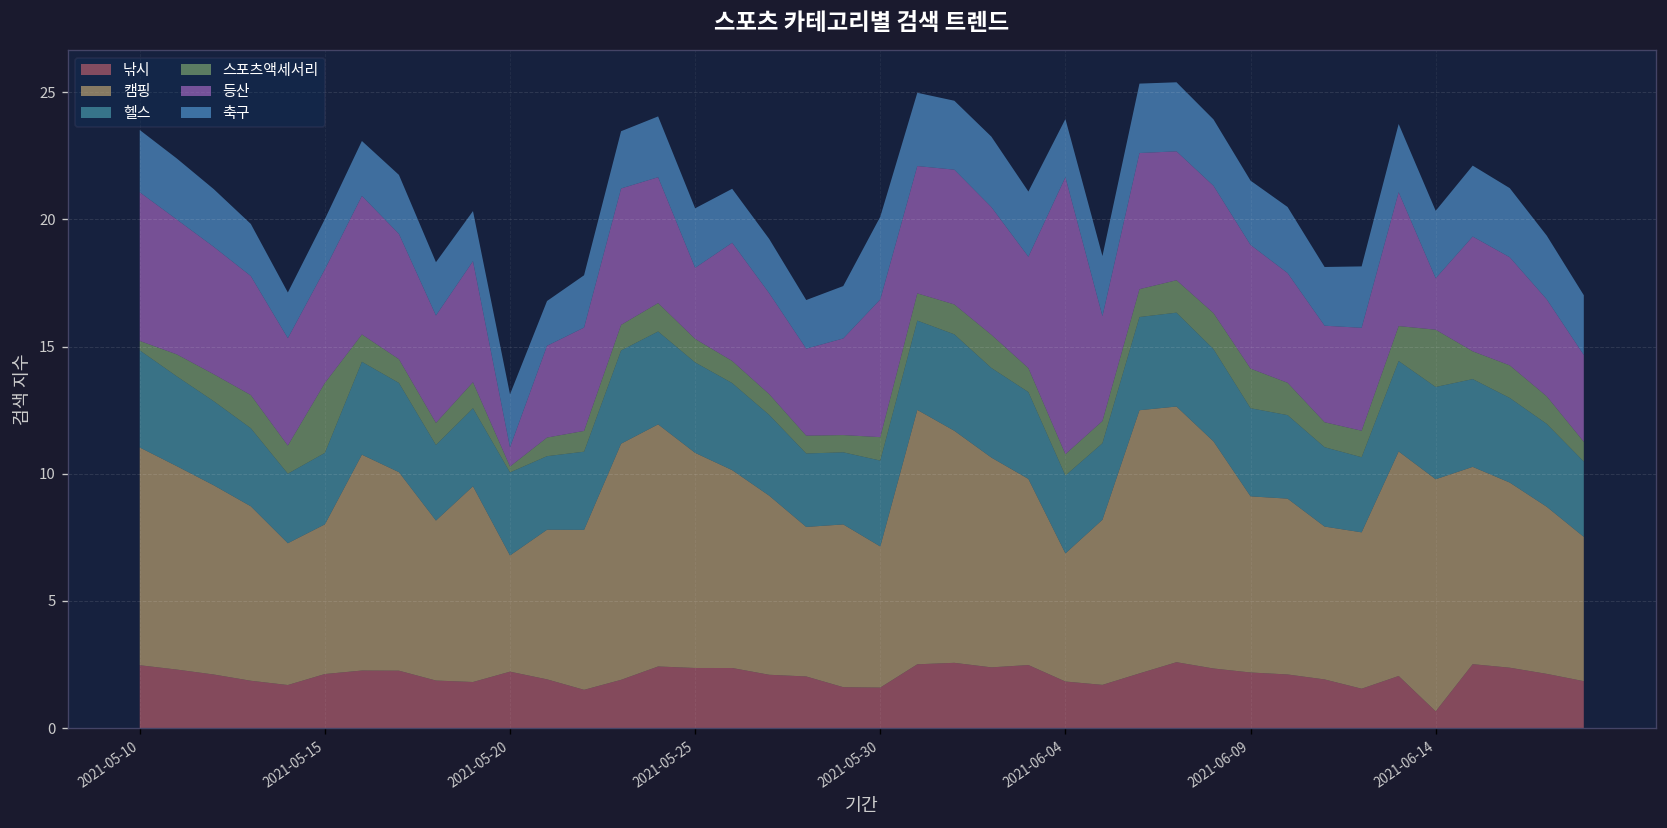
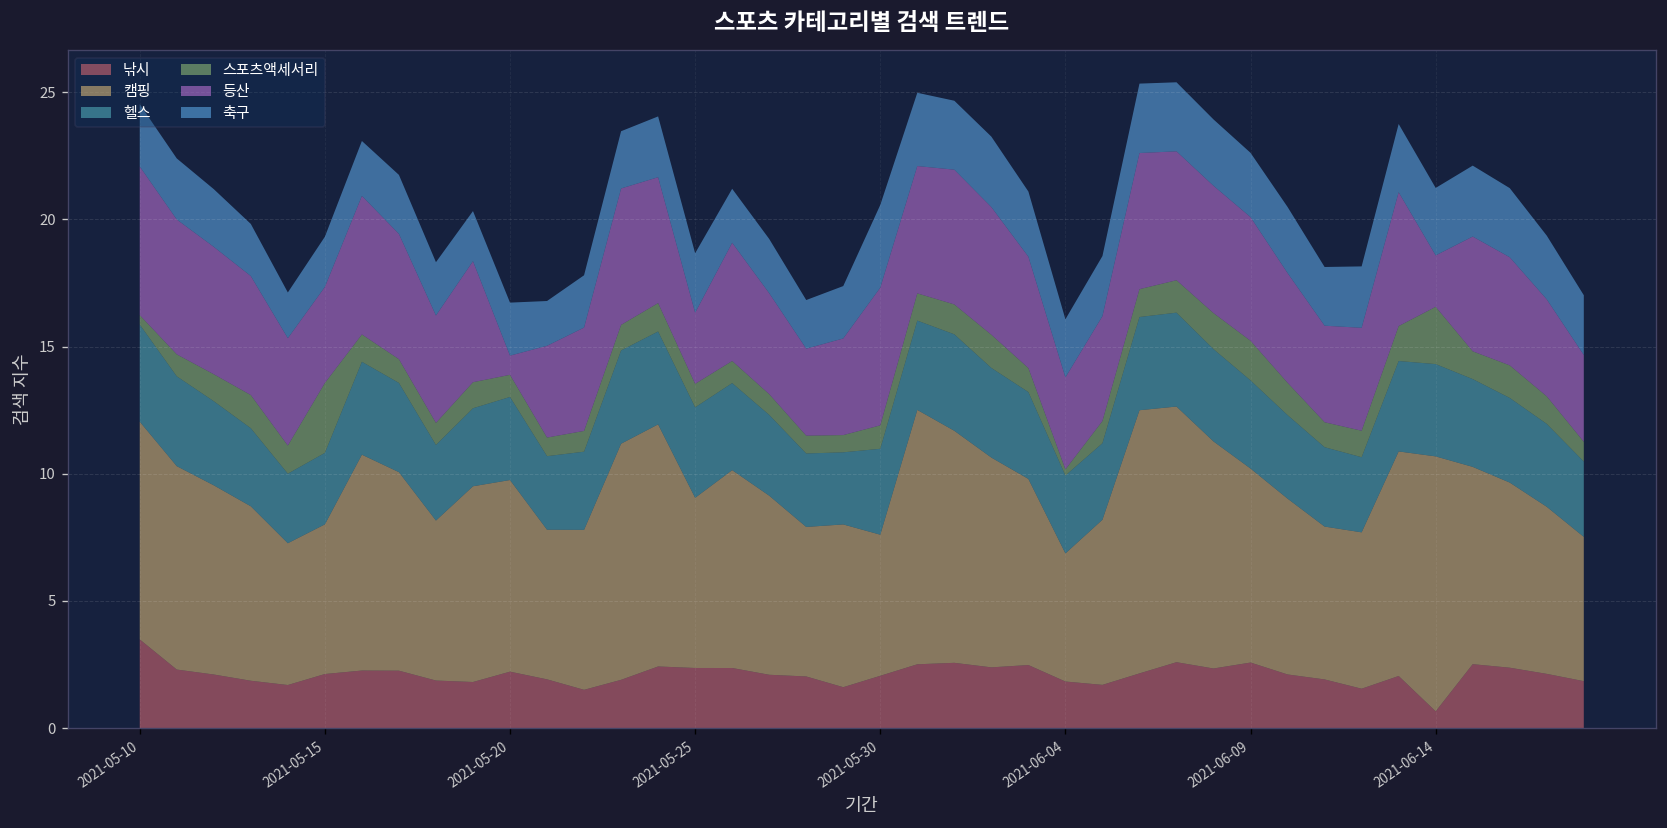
낚시, 2021-05-10: 2.5 -> 3.5
등산, 2021-05-15: 4.5 -> 3.8
캠핑, 2021-05-20: 4.6 -> 7.5
스포츠액세서리, 2021-05-20: 0.2 -> 0.9
캠핑, 2021-05-25: 8.5 -> 6.7
낚시, 2021-05-30: 1.6 -> 2.1
스포츠액세서리, 2021-06-04: 0.8 -> 0.2
등산, 2021-06-04: 10.9 -> 3.6
낚시, 2021-06-09: 2.2 -> 2.6
캠핑, 2021-06-09: 6.9 -> 7.6
캠핑, 2021-06-14: 9.1 -> 10.0
